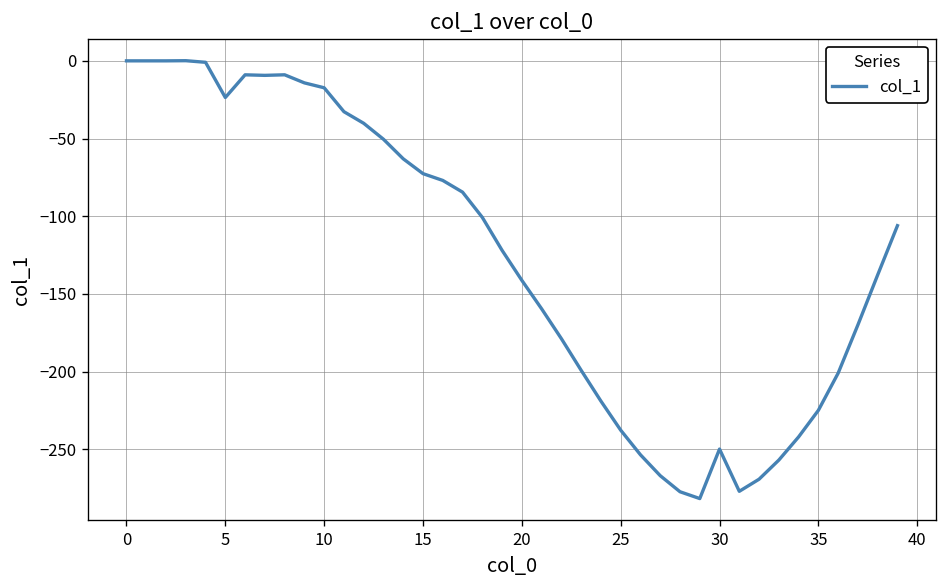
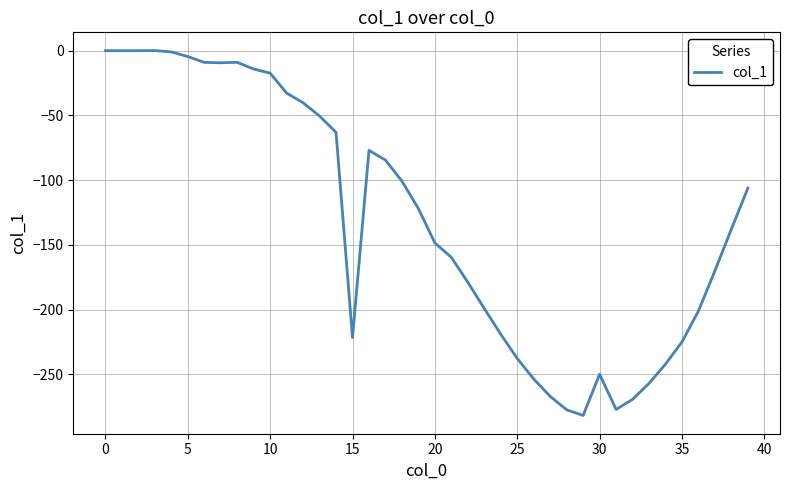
5: -24 -> -5
15: -73 -> -221
20: -141 -> -148
